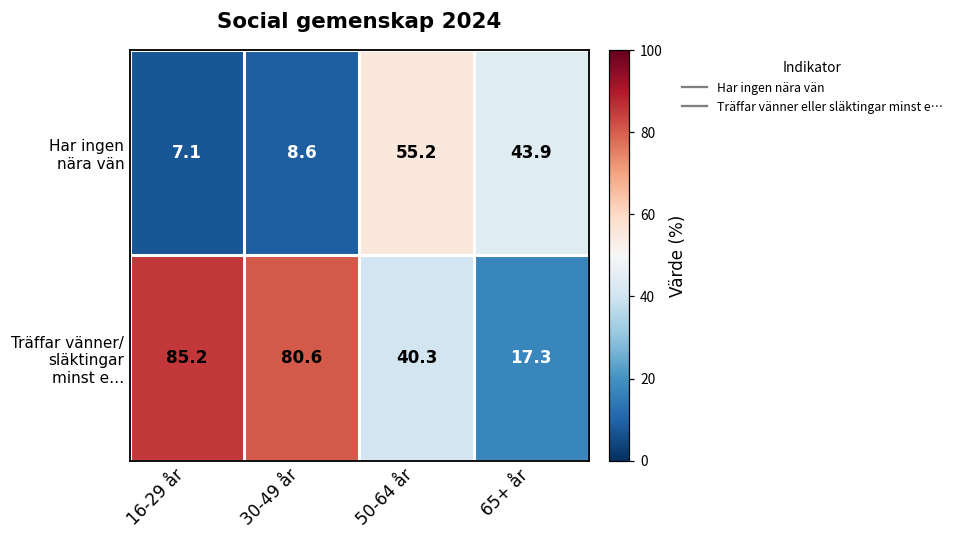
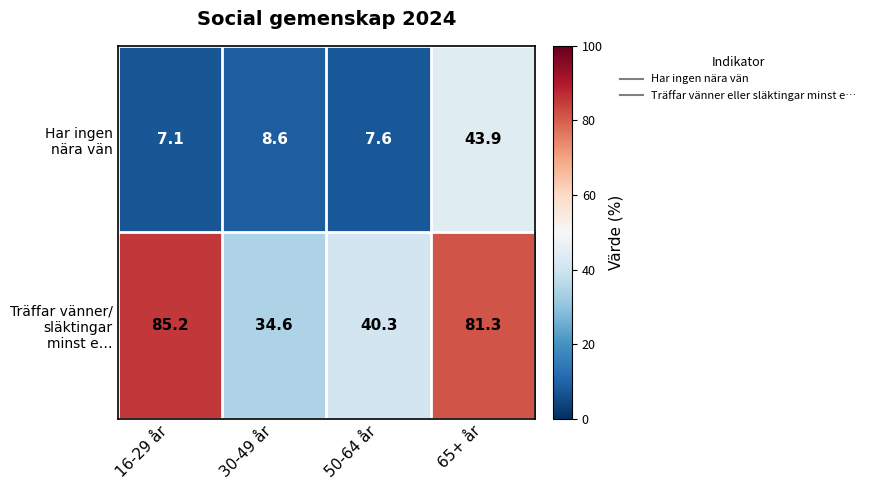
Har ingen nära vän, 50-64 år: 55.2 -> 7.6
Träffar vänner/ släktingar minst e…, 30-49 år: 80.6 -> 34.6
Träffar vänner/ släktingar minst e…, 65+ år: 17.3 -> 81.3
